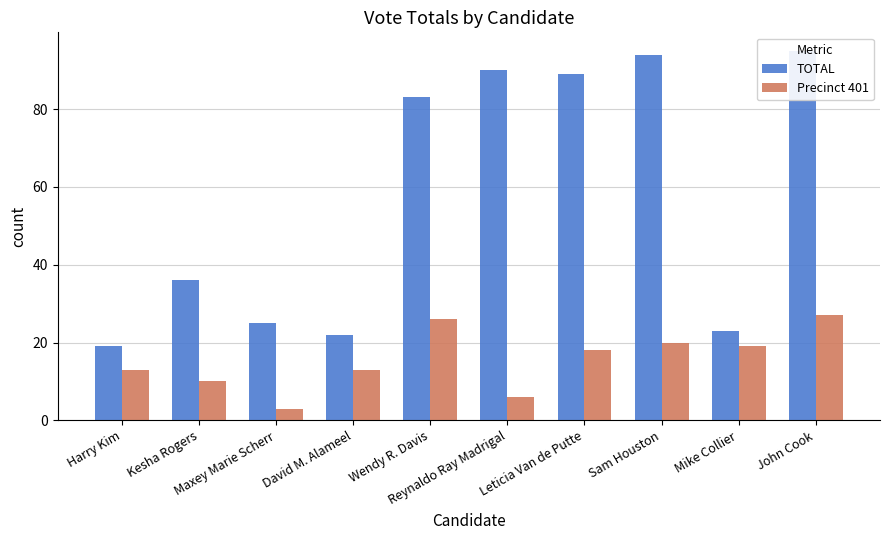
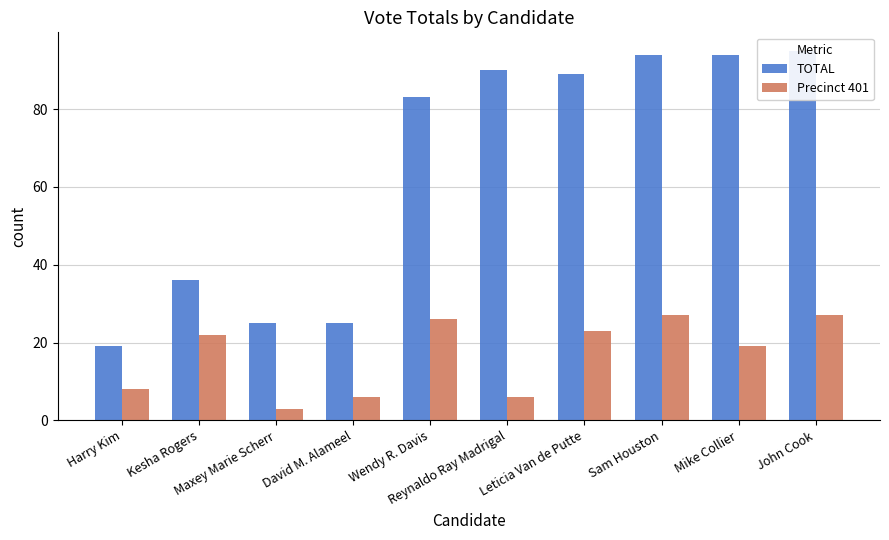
Precinct 401, Harry Kim: 13 -> 8
Precinct 401, Kesha Rogers: 10 -> 22
TOTAL, David M. Alameel: 22 -> 25
Precinct 401, David M. Alameel: 13 -> 6
Precinct 401, Leticia Van de Putte: 18 -> 23
Precinct 401, Sam Houston: 20 -> 27
TOTAL, Mike Collier: 23 -> 94
